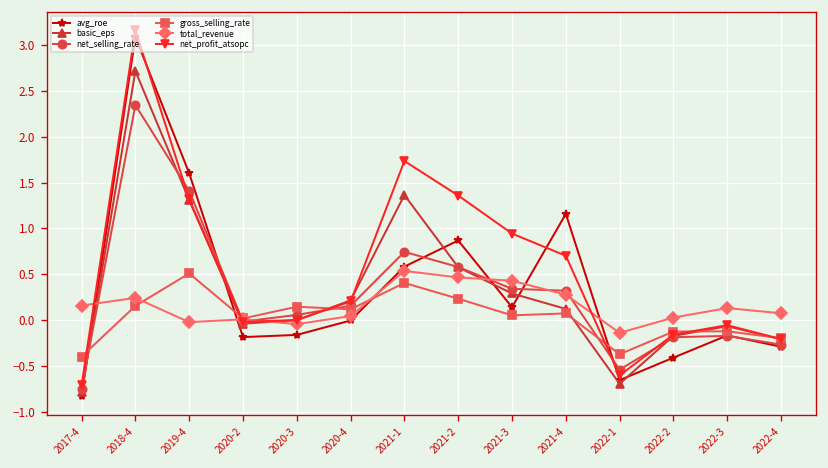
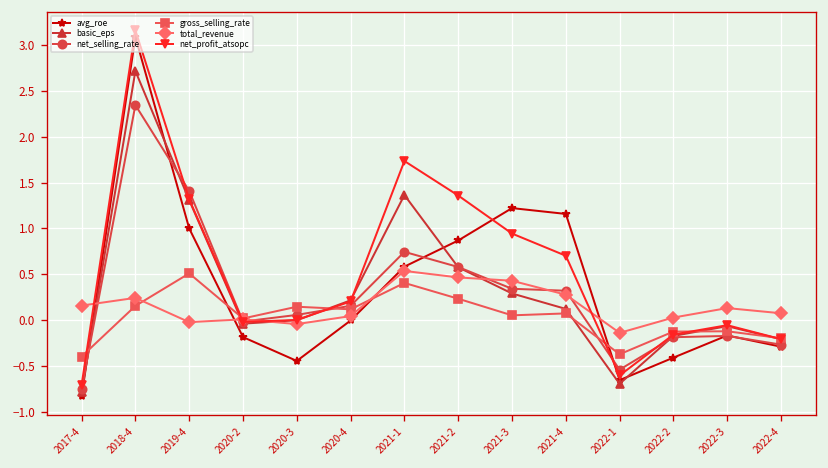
avg_roe, 2019-4: 1.6 -> 1.0
avg_roe, 2020-3: -0.2 -> -0.4
avg_roe, 2021-3: 0.1 -> 1.2
